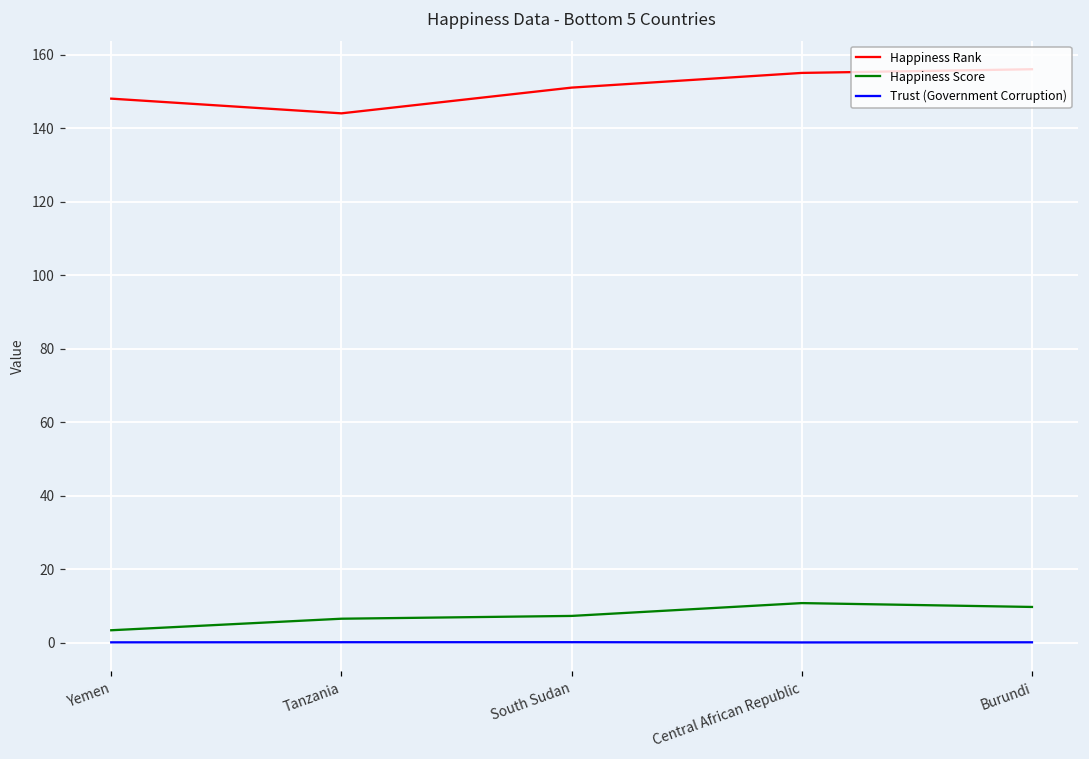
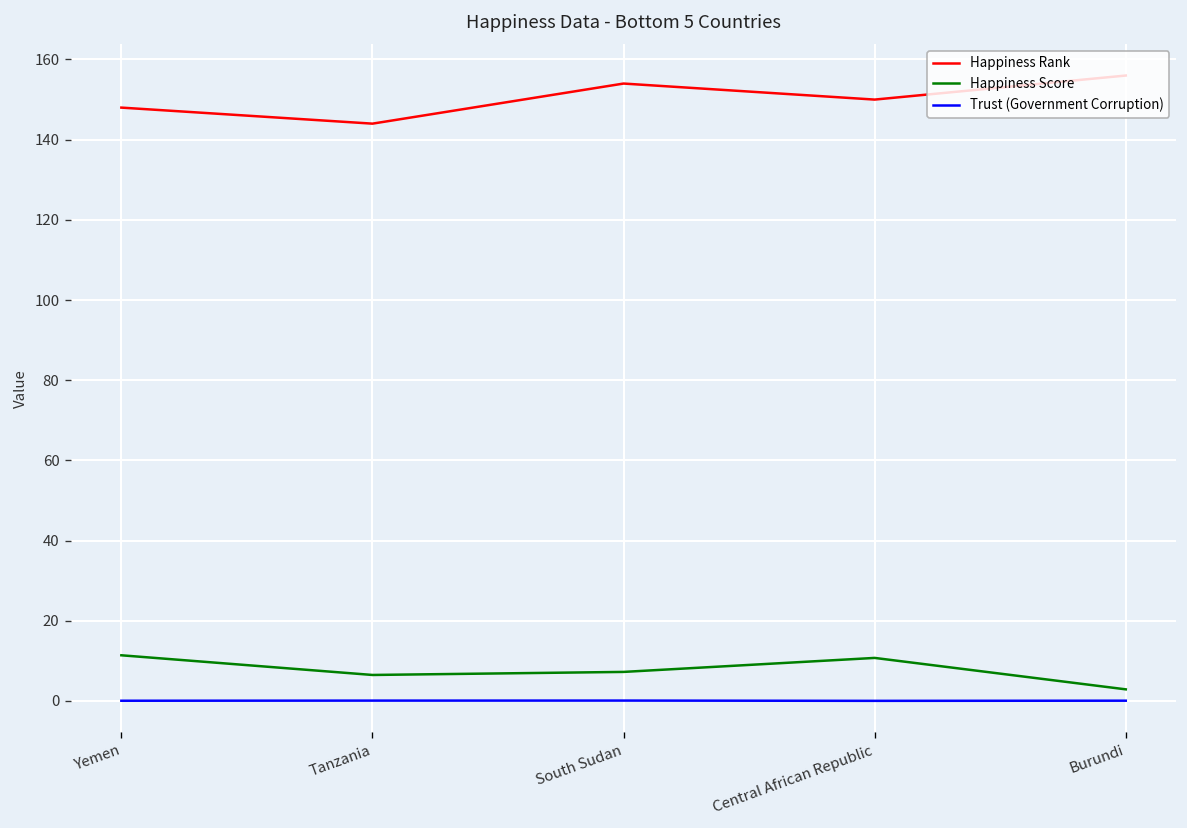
Happiness Score, Yemen: 3 -> 11
Happiness Rank, South Sudan: 151 -> 154
Happiness Rank, Central African Republic: 155 -> 150
Happiness Score, Burundi: 10 -> 3
